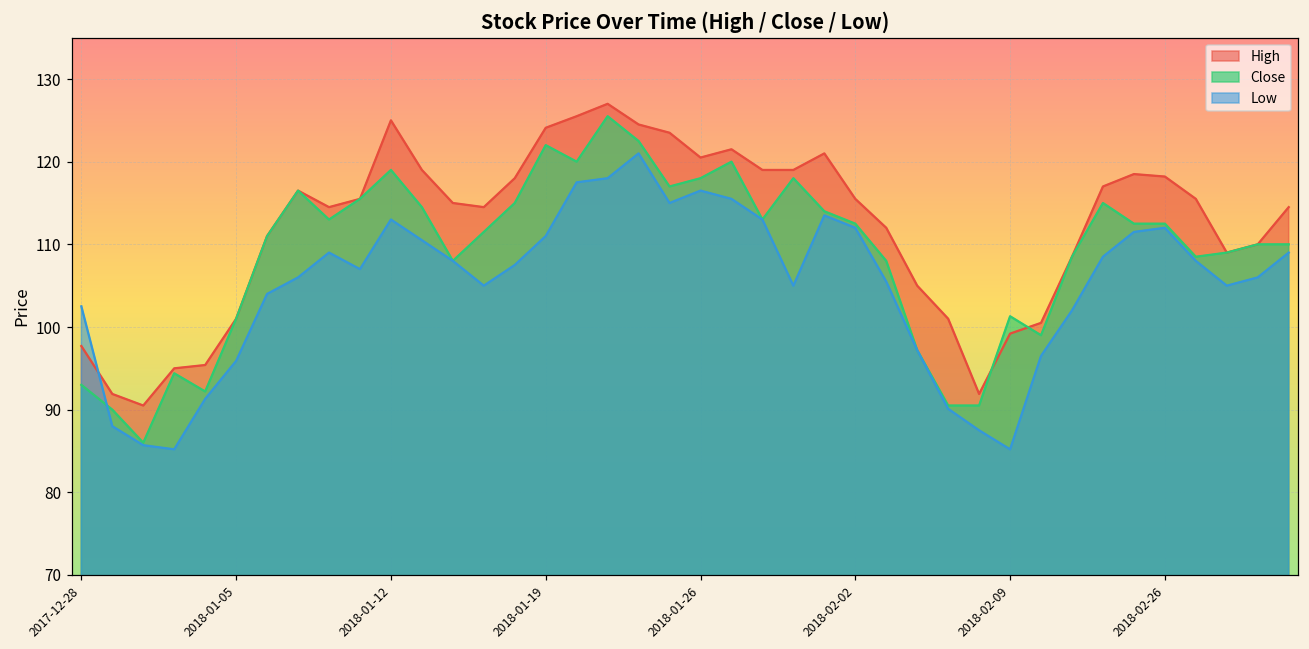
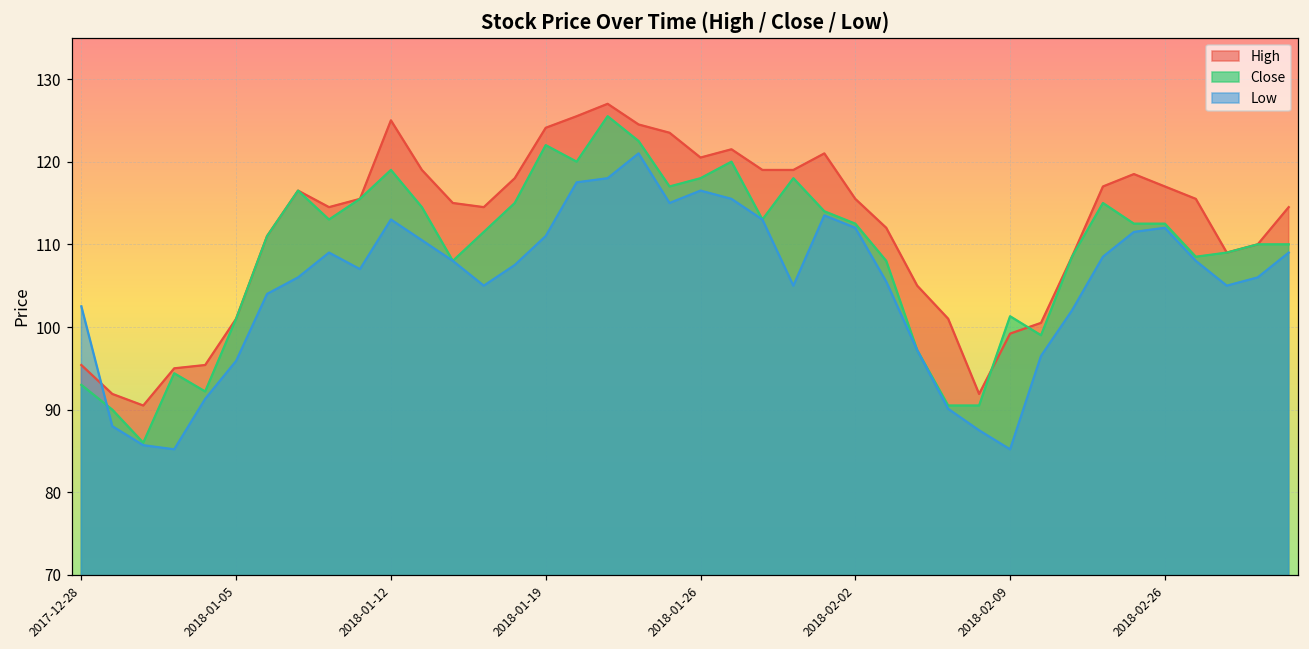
High, 2017-12-28: 98 -> 95
High, 2018-02-26: 118 -> 117
